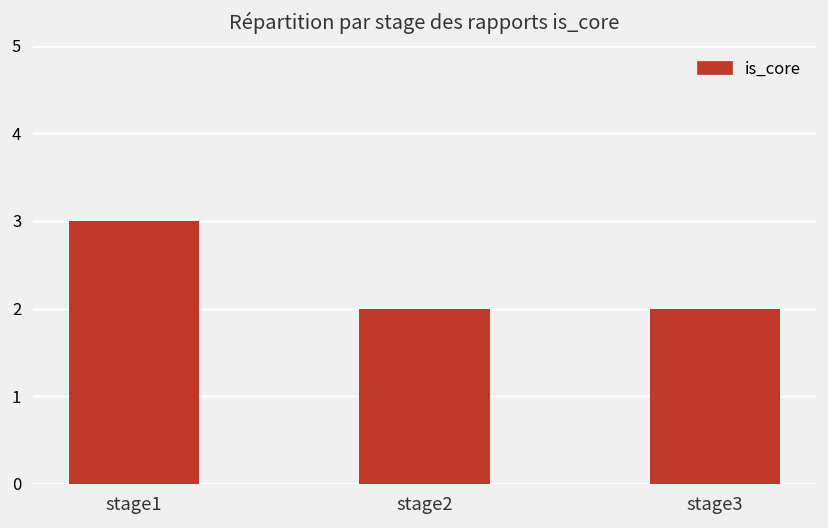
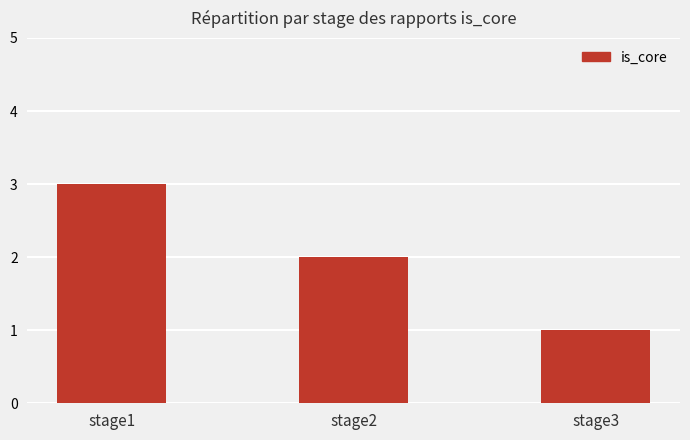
stage3: 2 -> 1
